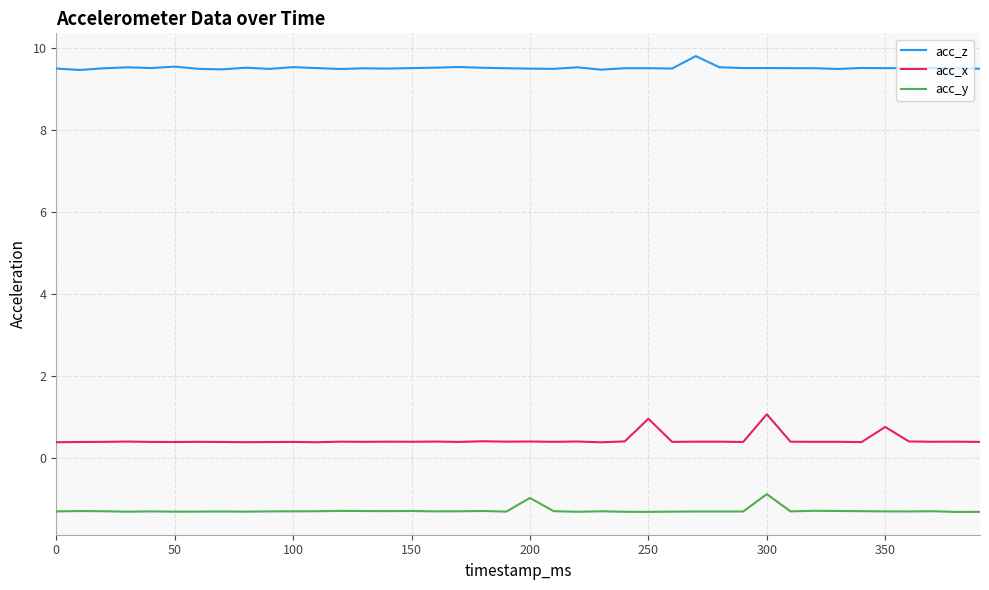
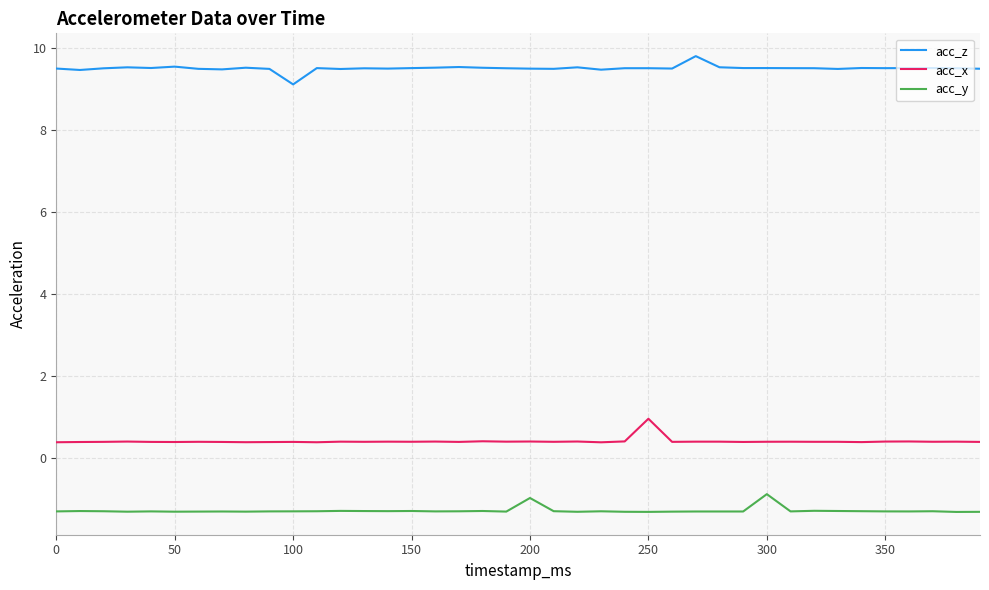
acc_z, 100: 9.5 -> 9.1
acc_x, 300: 1.1 -> 0.4
acc_x, 350: 0.8 -> 0.4
